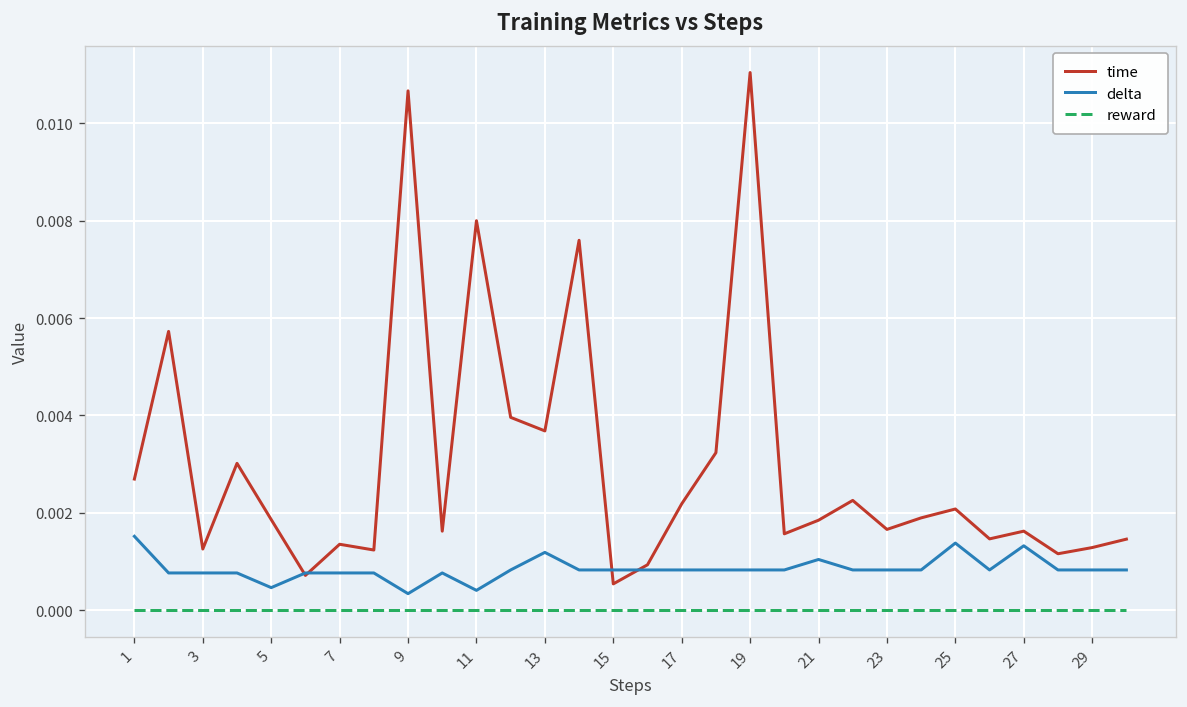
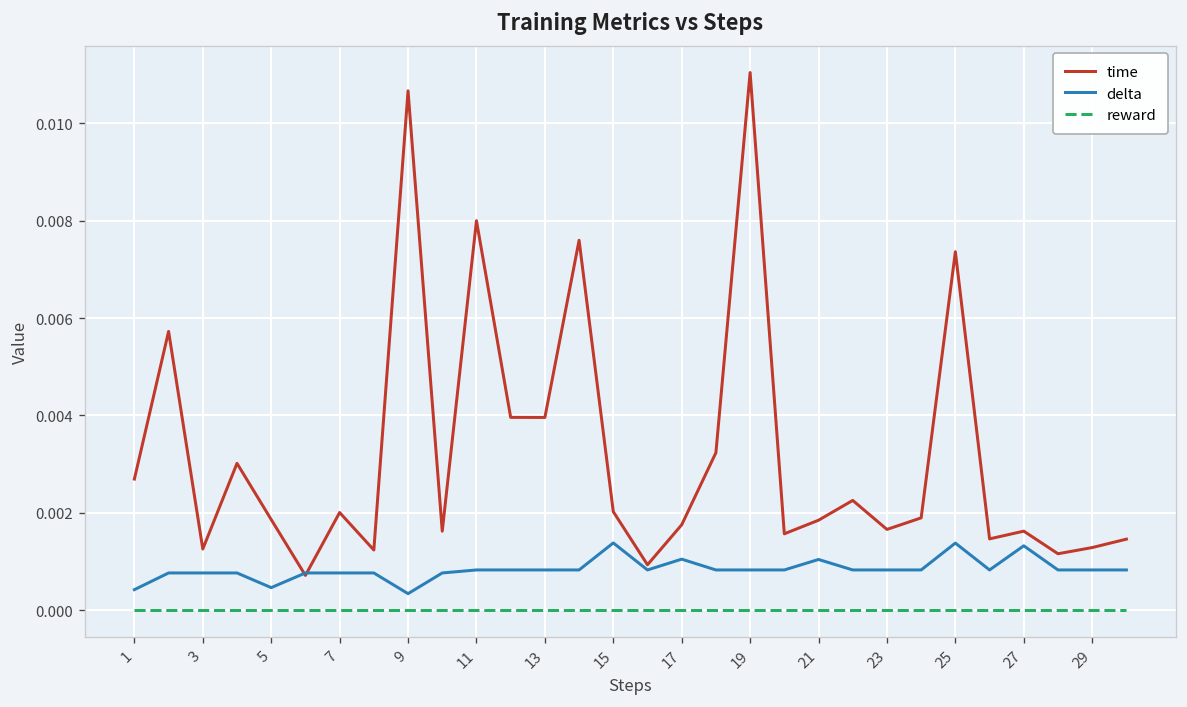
delta, 1: 0.0015 -> 0.0004
time, 7: 0.0014 -> 0.0020
delta, 11: 0.0004 -> 0.0008
time, 13: 0.0037 -> 0.0040
delta, 13: 0.0012 -> 0.0008
time, 15: 0.0005 -> 0.0020
delta, 15: 0.0008 -> 0.0014
time, 17: 0.0022 -> 0.0018
delta, 17: 0.0008 -> 0.0010
time, 25: 0.0021 -> 0.0074
